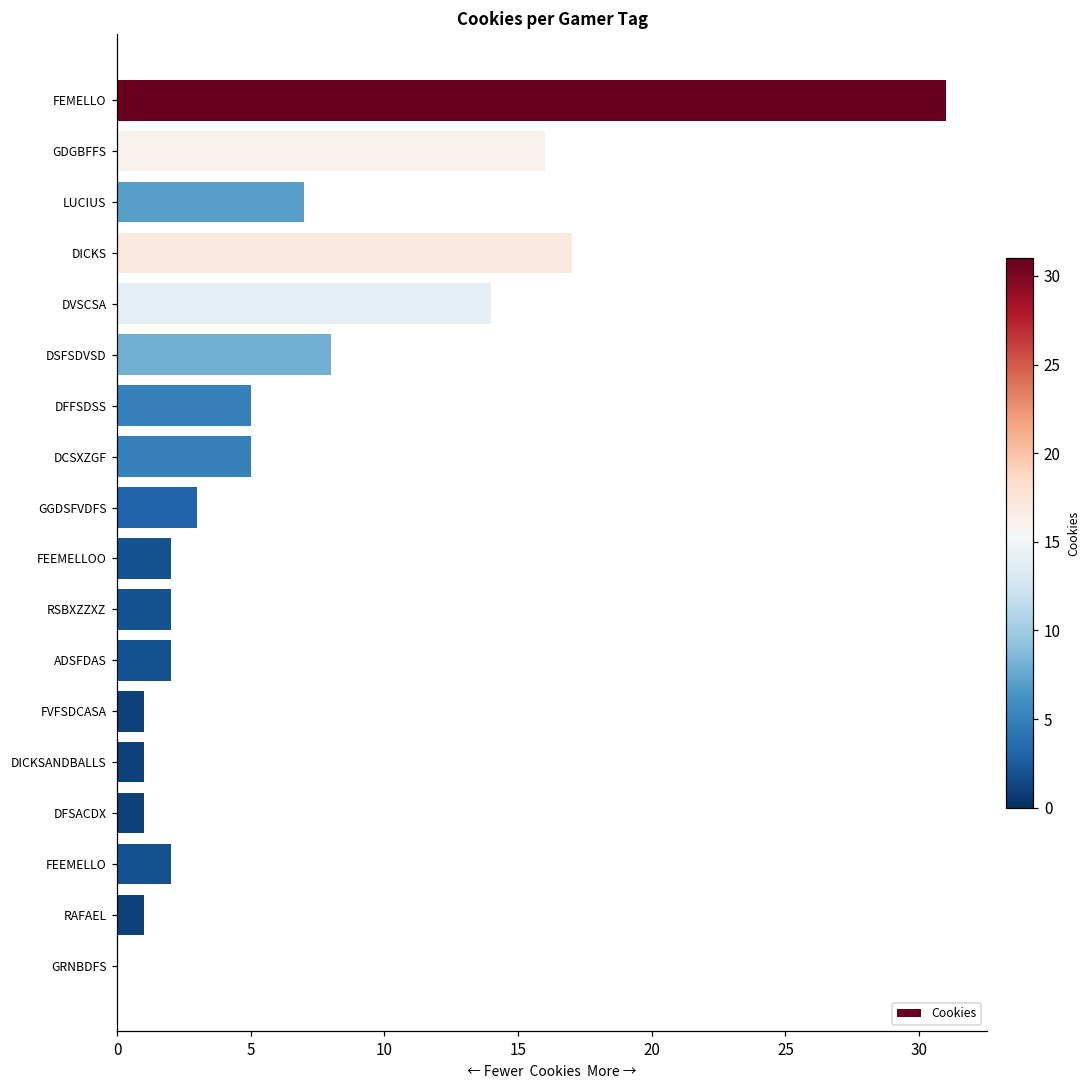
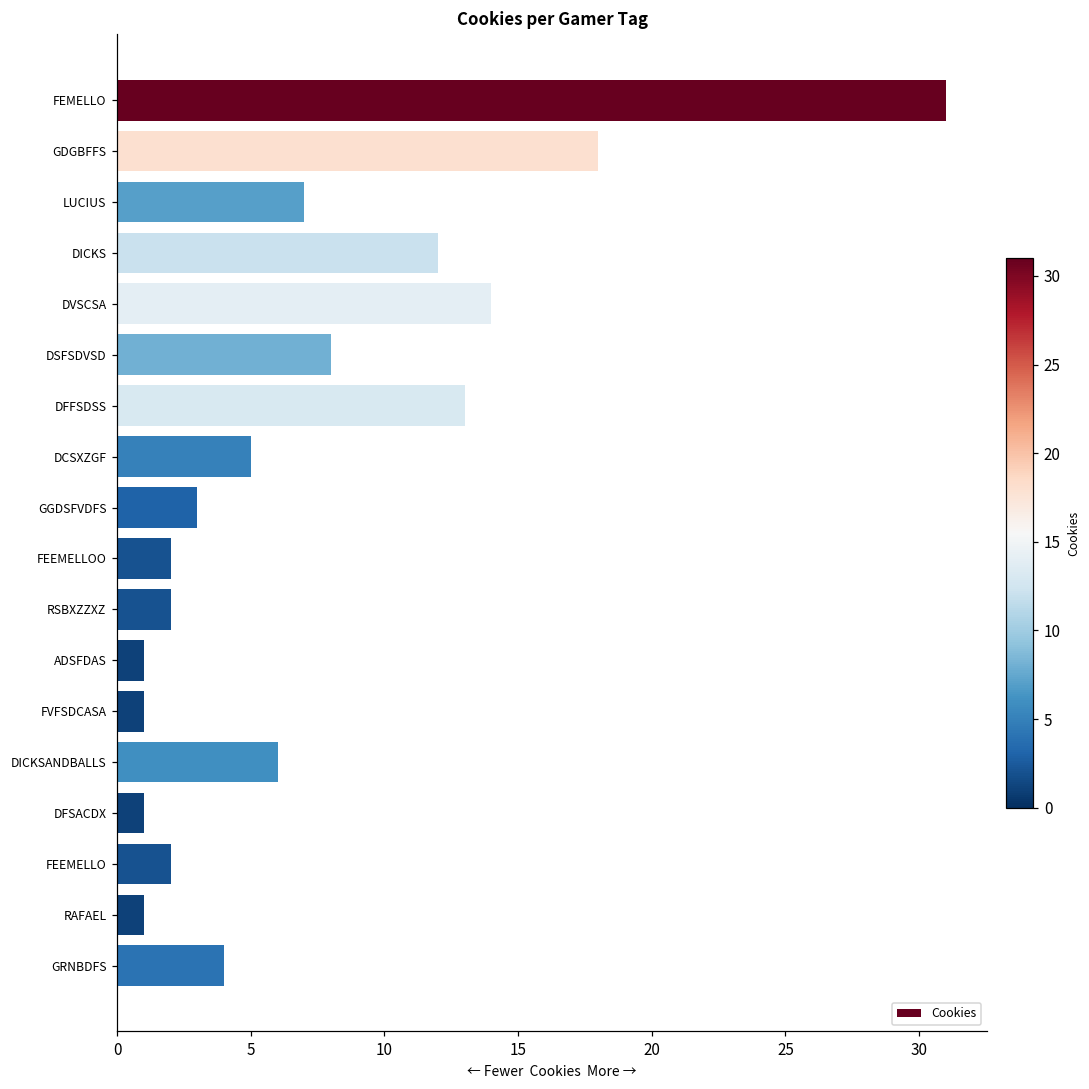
GDGBFFS: 16 -> 18
DICKS: 17 -> 12
DFFSDSS: 5 -> 13
ADSFDAS: 2 -> 1
DICKSANDBALLS: 1 -> 6
GRNBDFS: 0 -> 4
